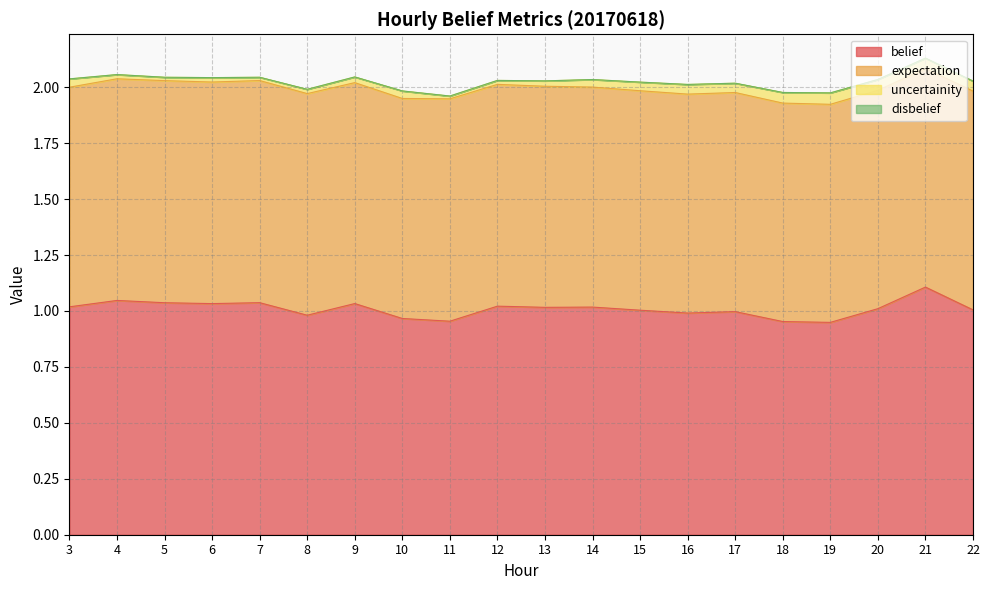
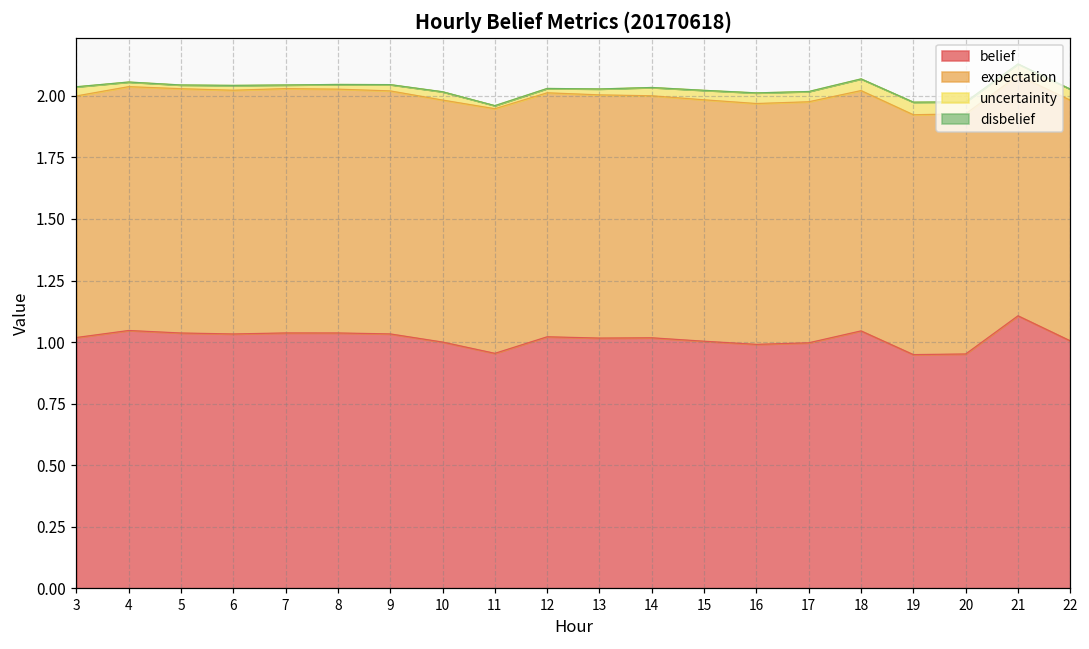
belief, 8: 0.98 -> 1.04
belief, 10: 0.97 -> 1.00
belief, 18: 0.95 -> 1.05
belief, 20: 1.01 -> 0.95
